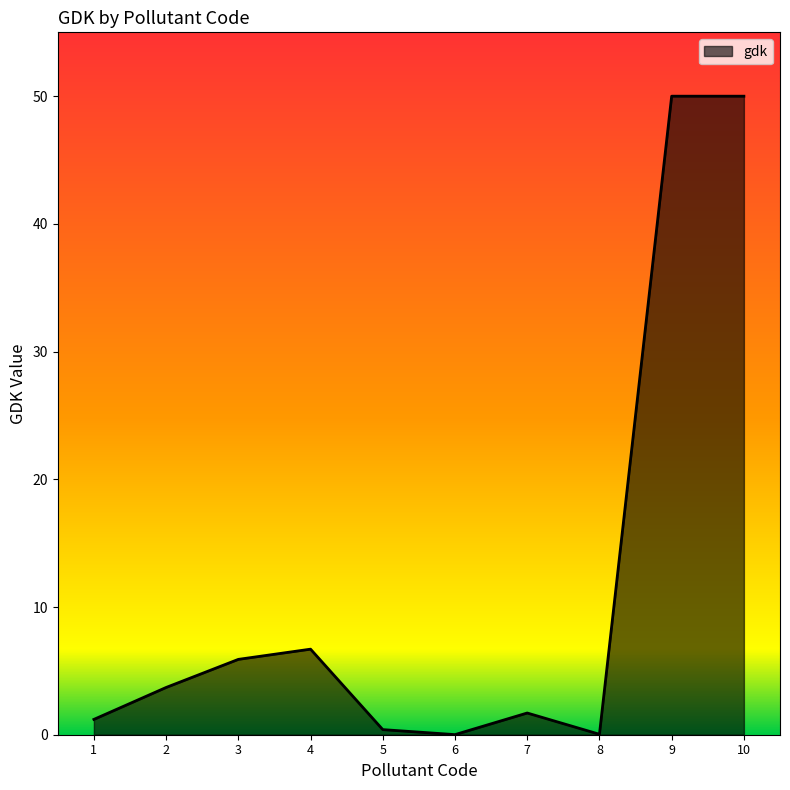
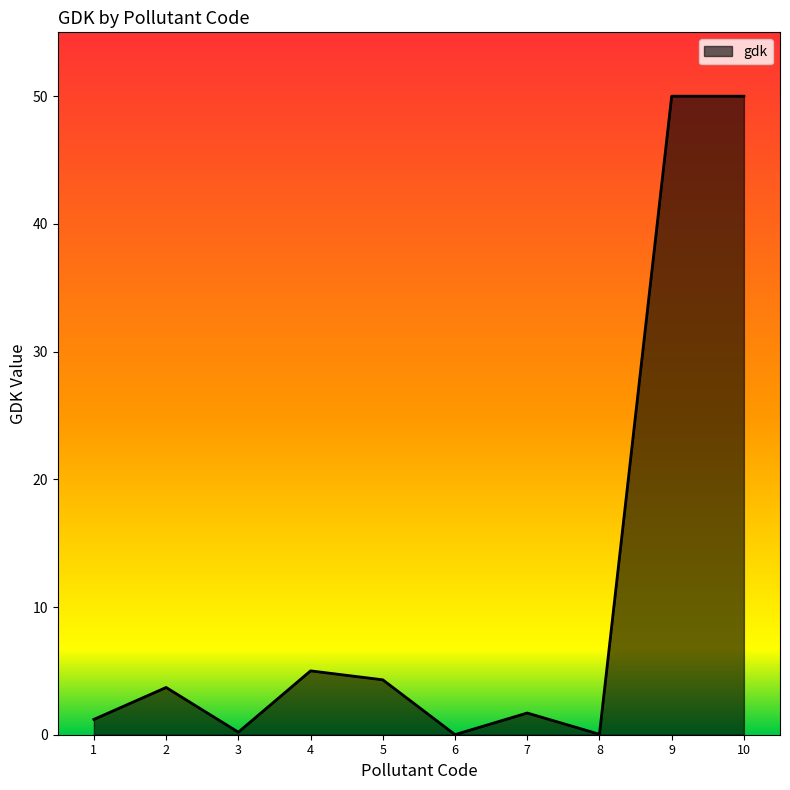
3: 5.9 -> 0.2
4: 6.7 -> 5.0
5: 0.4 -> 4.3
